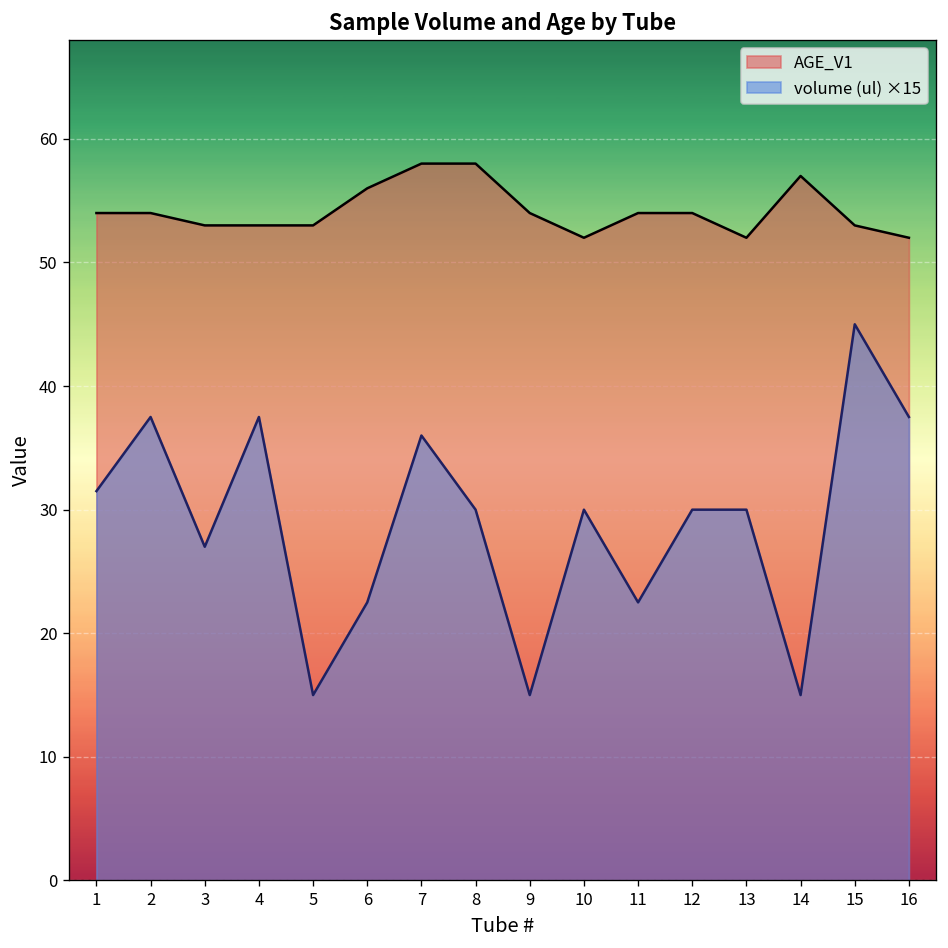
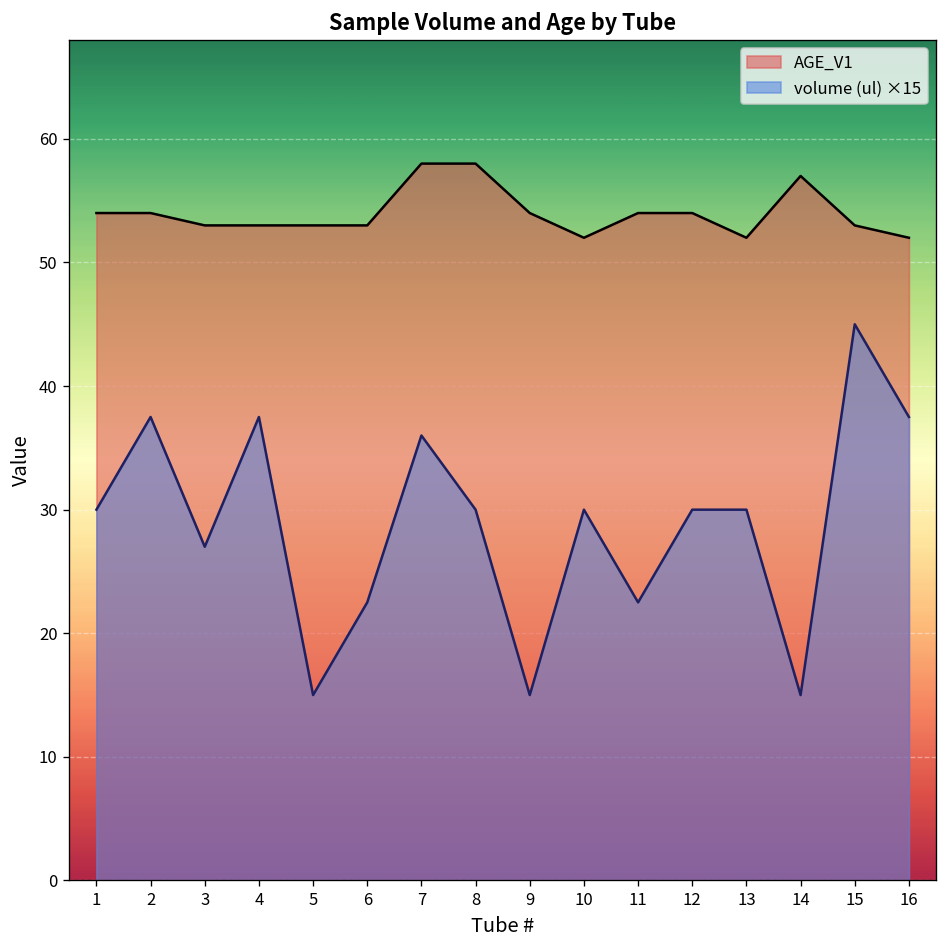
volume (ul) ×15, 1: 31.5 -> 30.0
AGE_V1, 6: 56 -> 53
